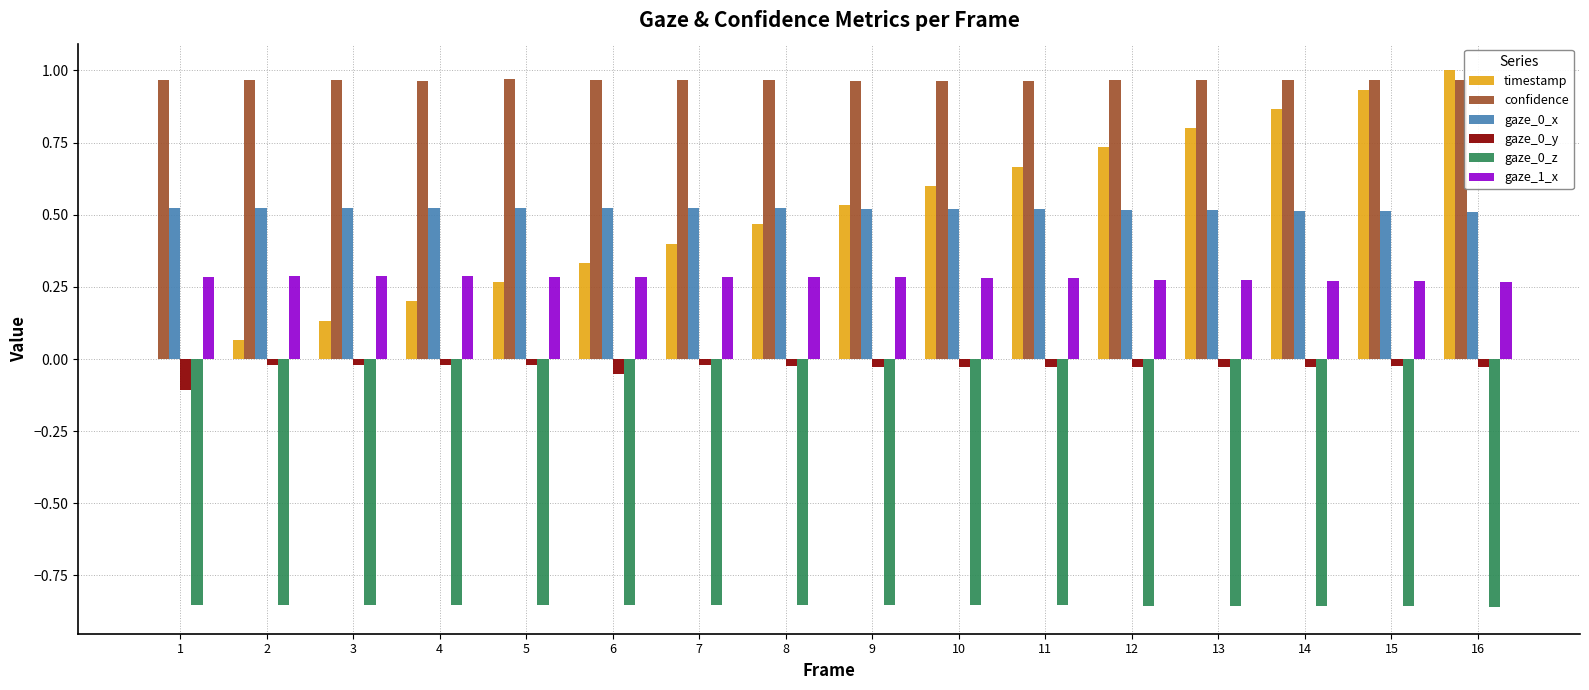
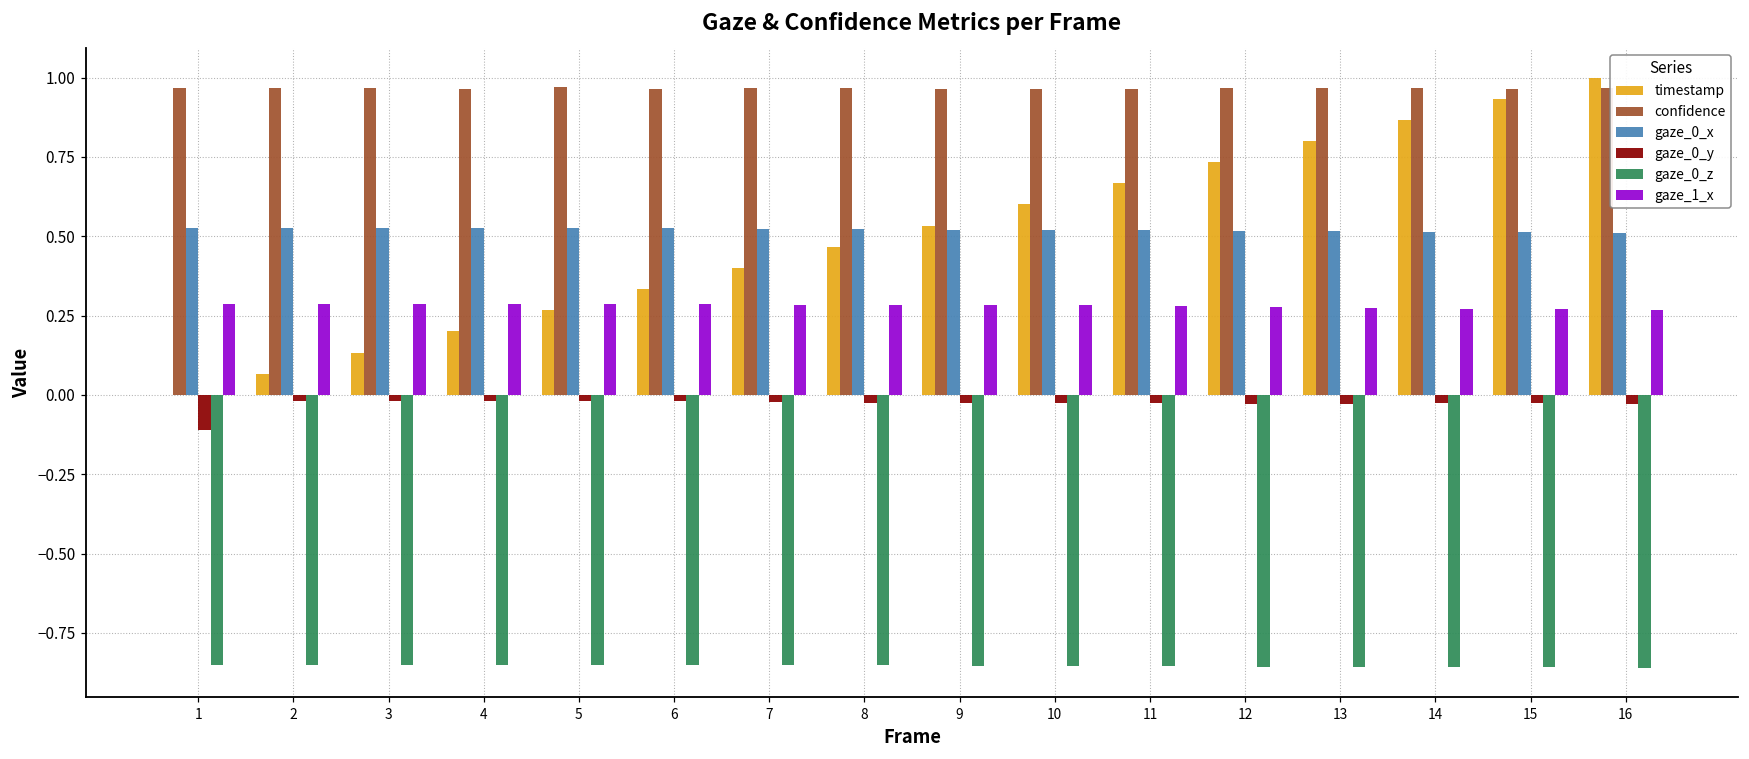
gaze_0_y, 6: -0.05 -> -0.02
